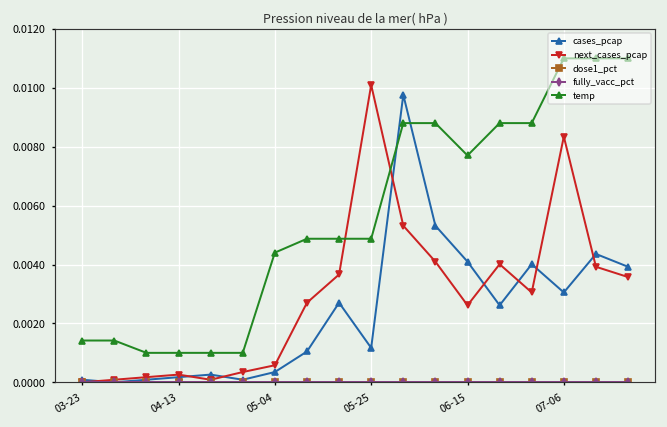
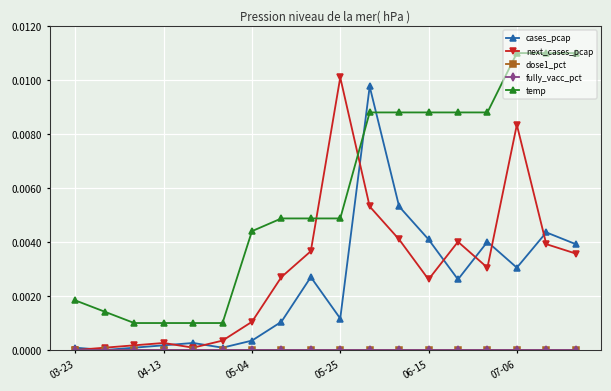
temp, 03-23: 0.0014 -> 0.0018
next_cases_pcap, 05-04: 0.0006 -> 0.0010
temp, 06-15: 0.0077 -> 0.0088
